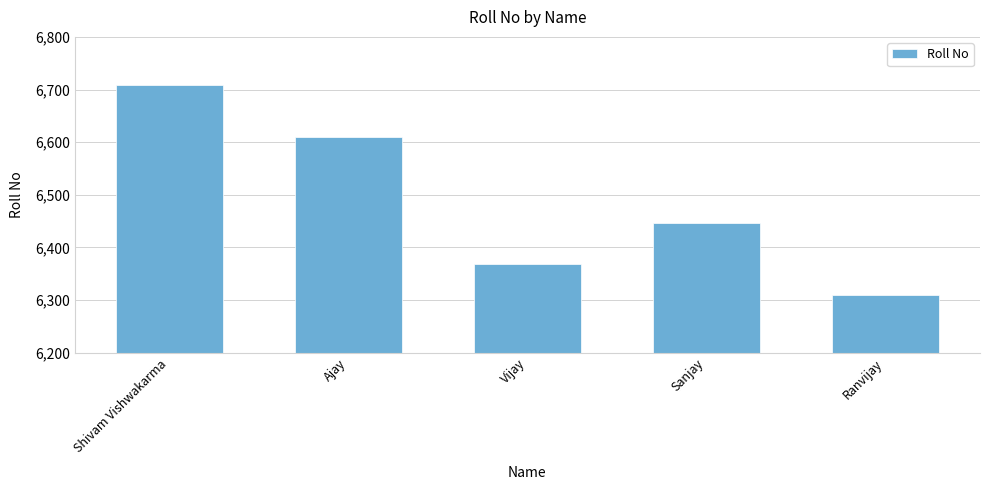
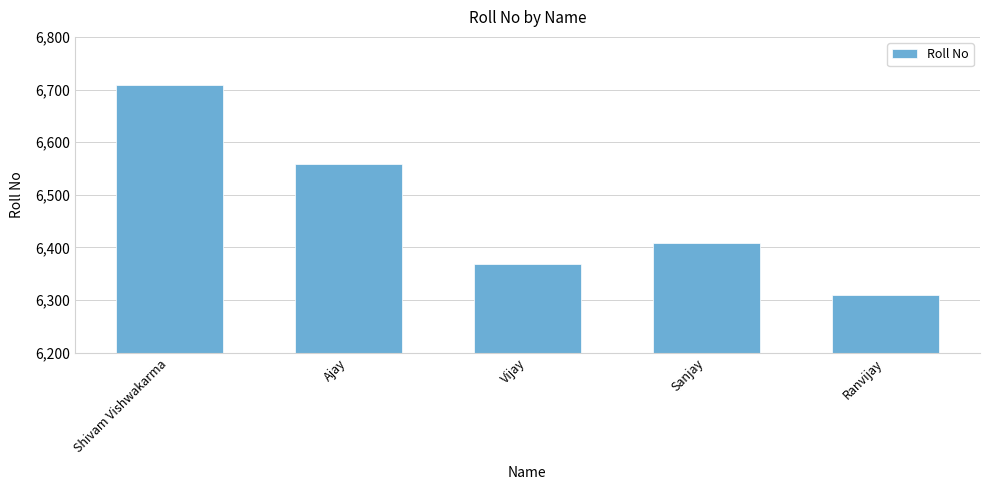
Ajay: 6,610 -> 6,560
Sanjay: 6,450 -> 6,410
